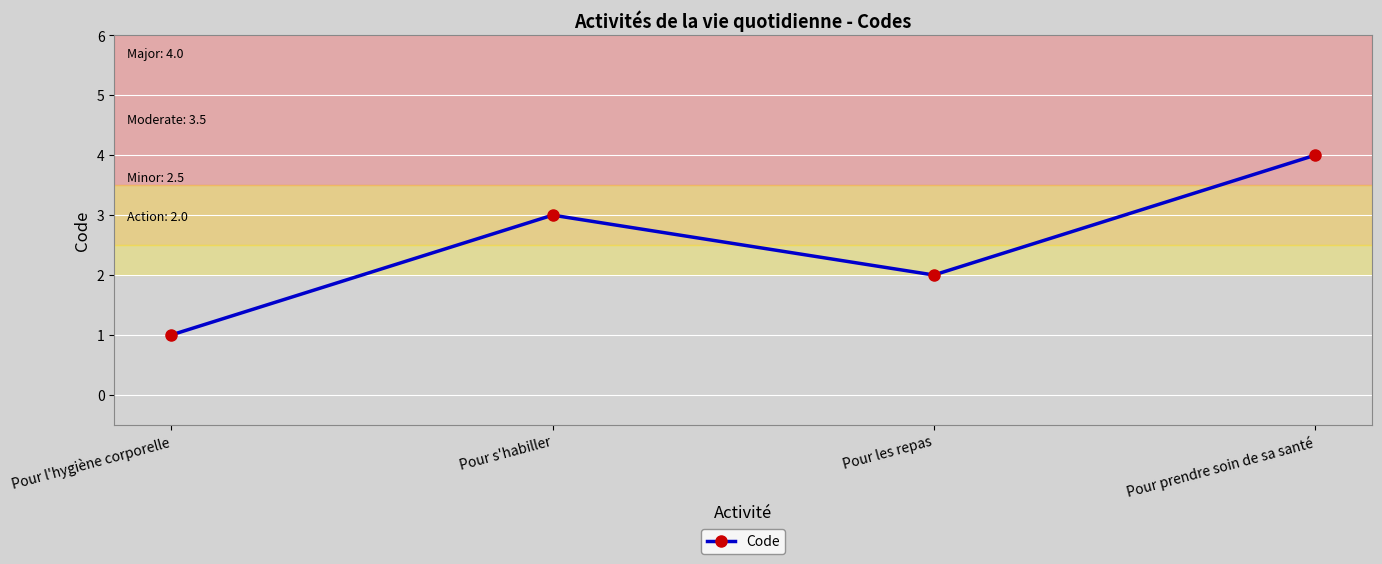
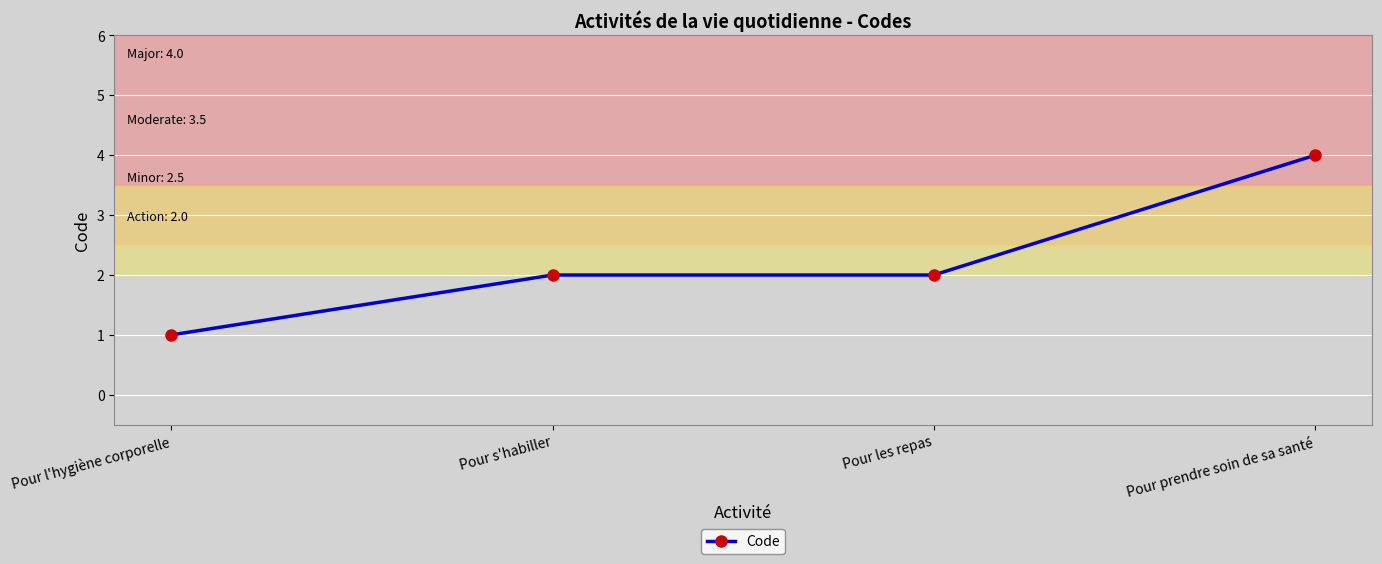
Pour s'habiller: 3 -> 2
